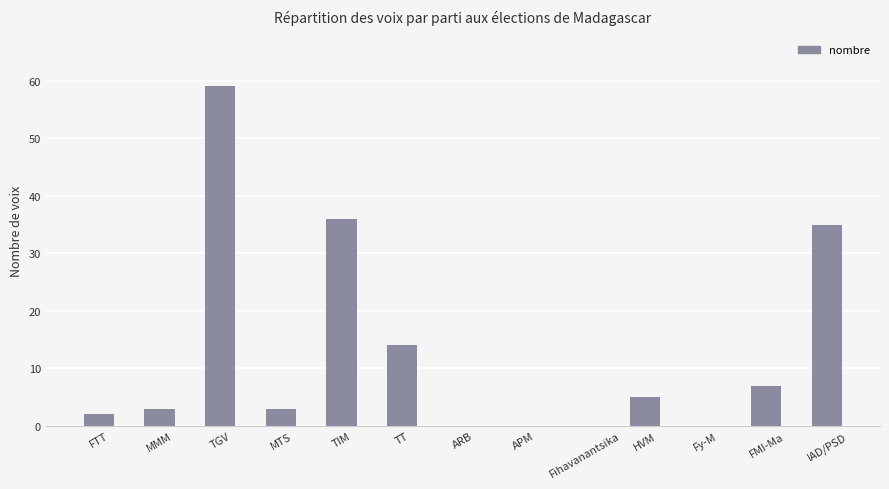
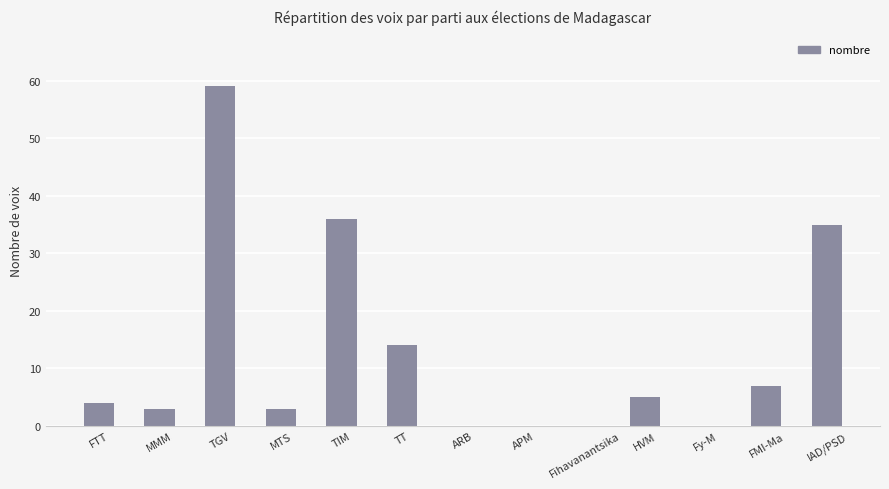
FTT: 2 -> 4
